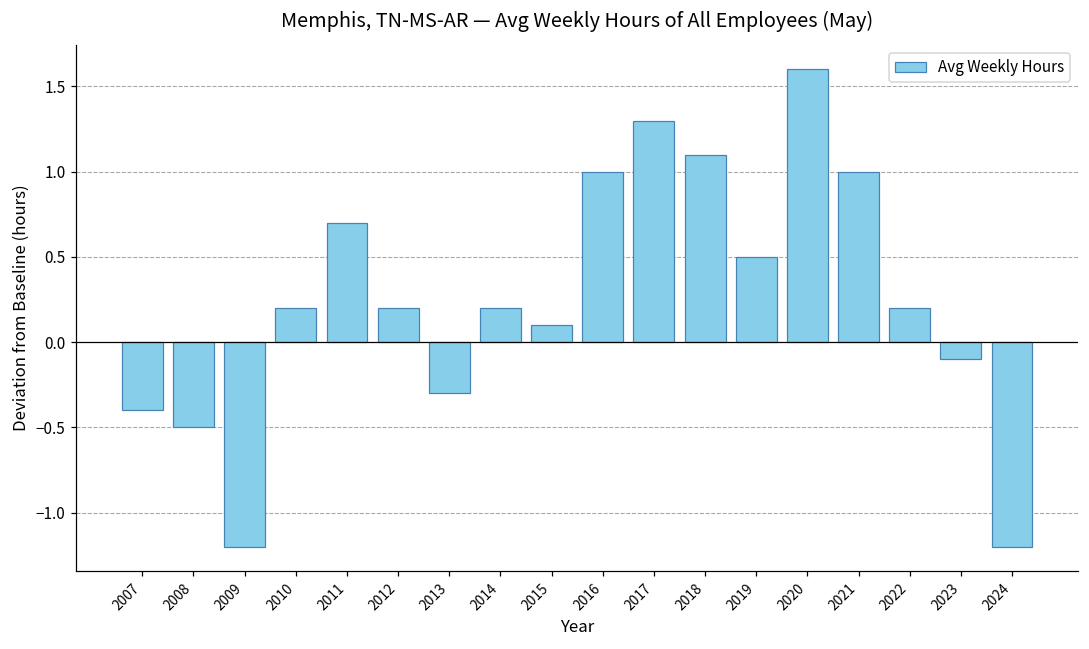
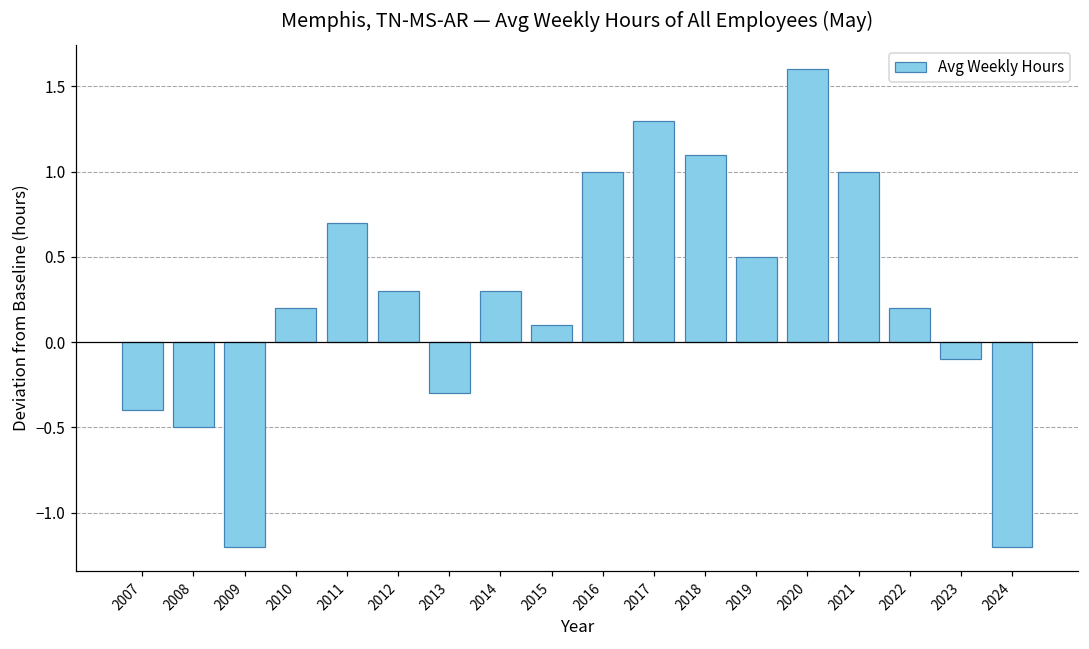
2012: 0.20 -> 0.30
2014: 0.20 -> 0.30
